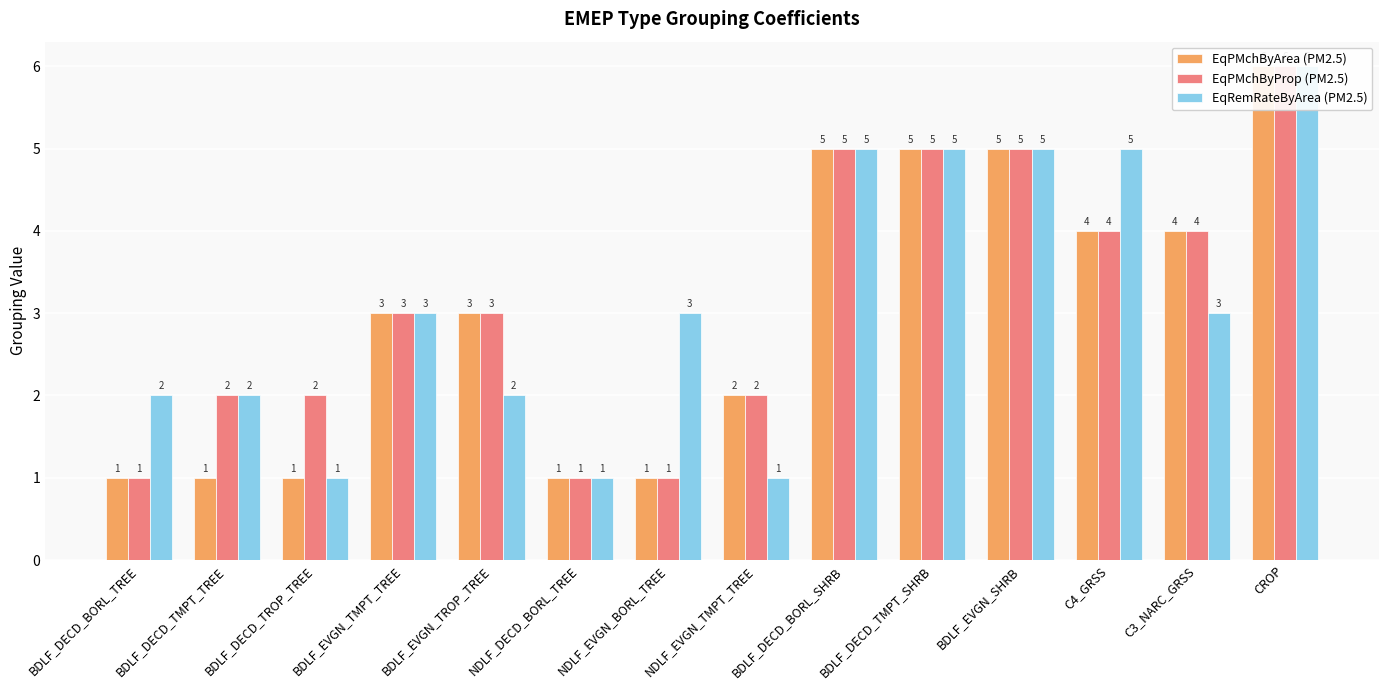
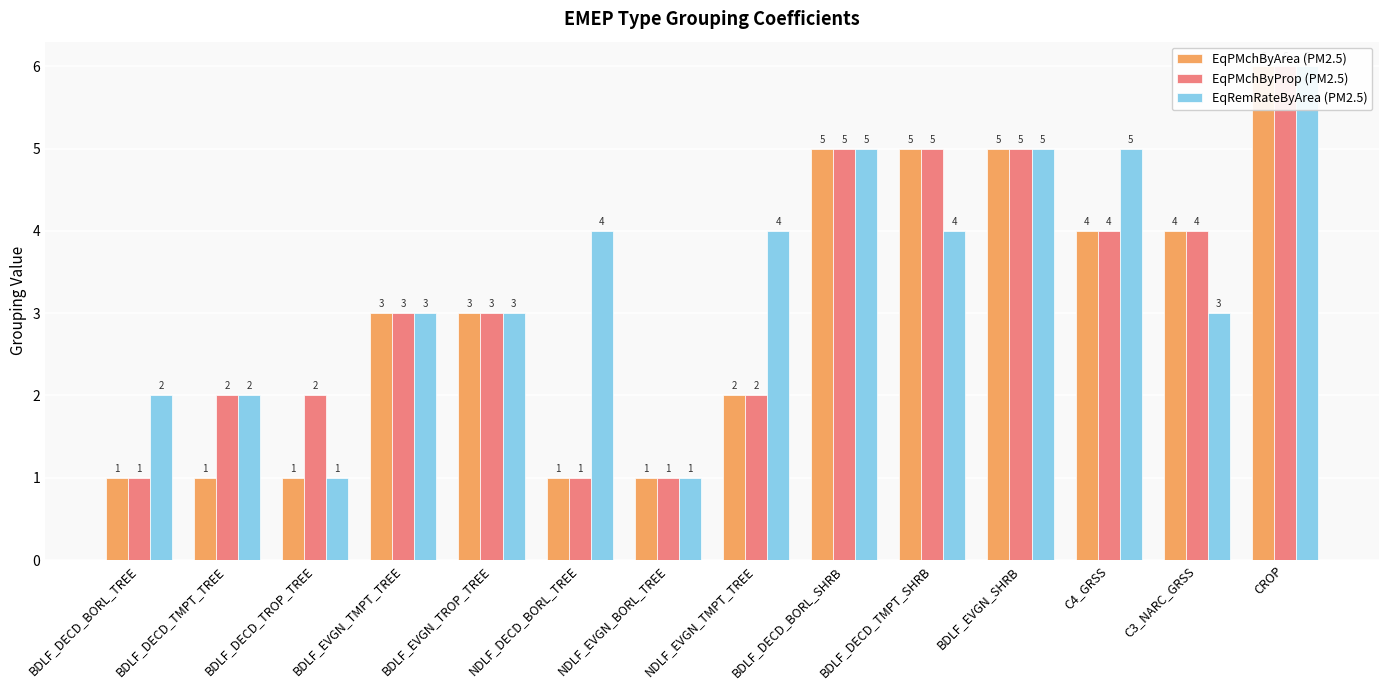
EqRemRateByArea (PM2.5), BDLF_EVGN_TROP_TREE: 2 -> 3
EqRemRateByArea (PM2.5), NDLF_DECD_BORL_TREE: 1 -> 4
EqRemRateByArea (PM2.5), NDLF_EVGN_BORL_TREE: 3 -> 1
EqRemRateByArea (PM2.5), NDLF_EVGN_TMPT_TREE: 1 -> 4
EqRemRateByArea (PM2.5), BDLF_DECD_TMPT_SHRB: 5 -> 4
